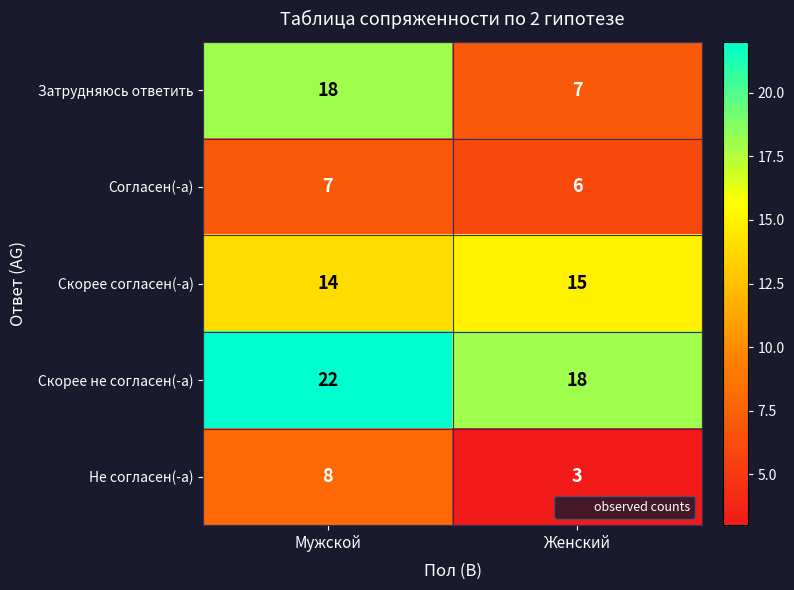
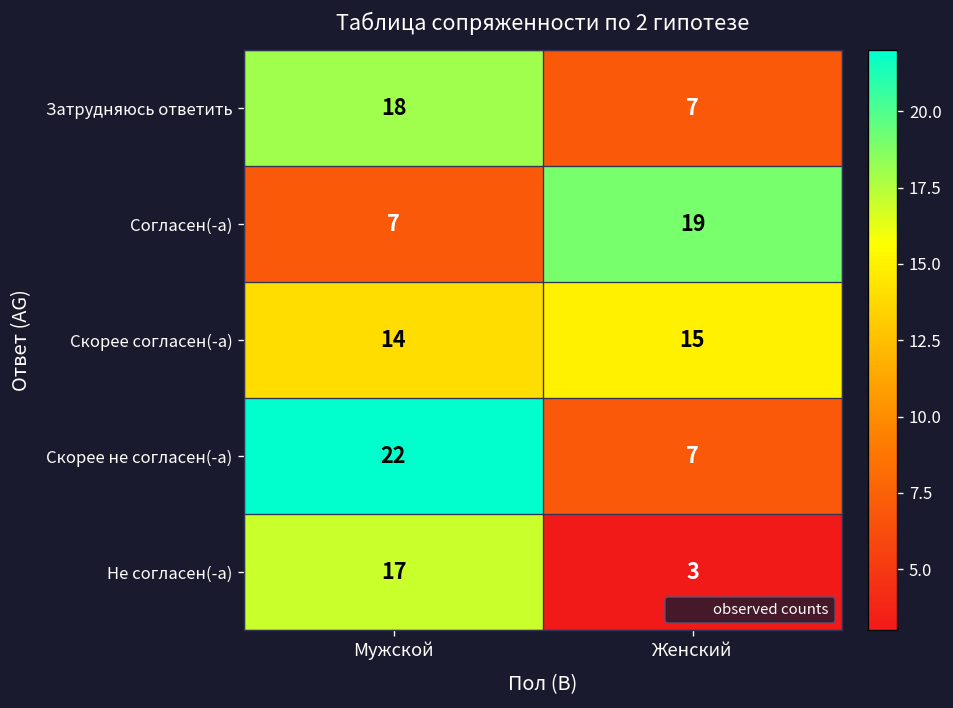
Согласен(-а), Женский: 6 -> 19
Скорее не согласен(-а), Женский: 18 -> 7
Не согласен(-а), Мужской: 8 -> 17
